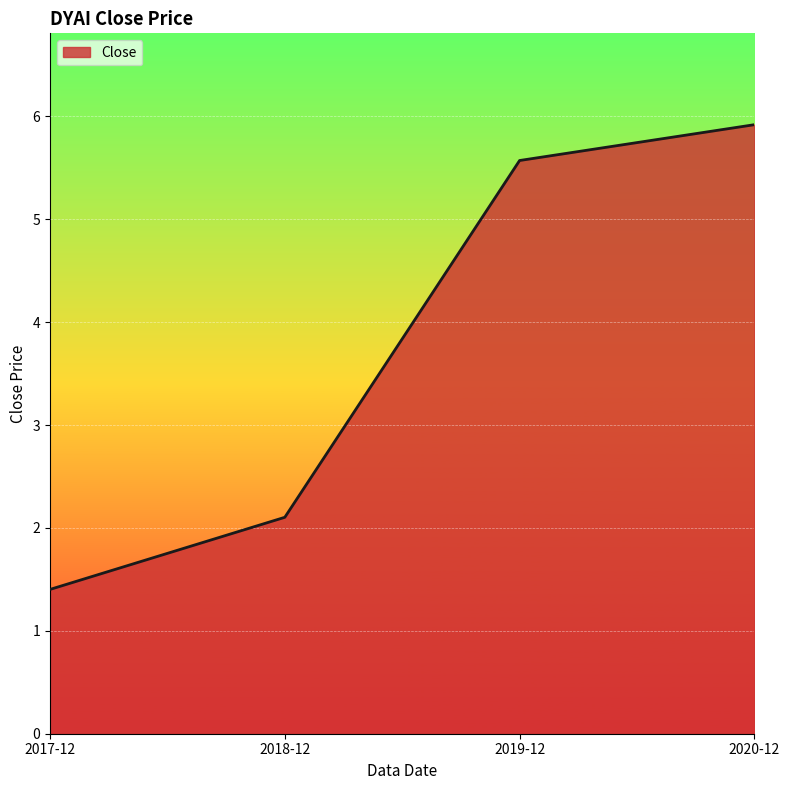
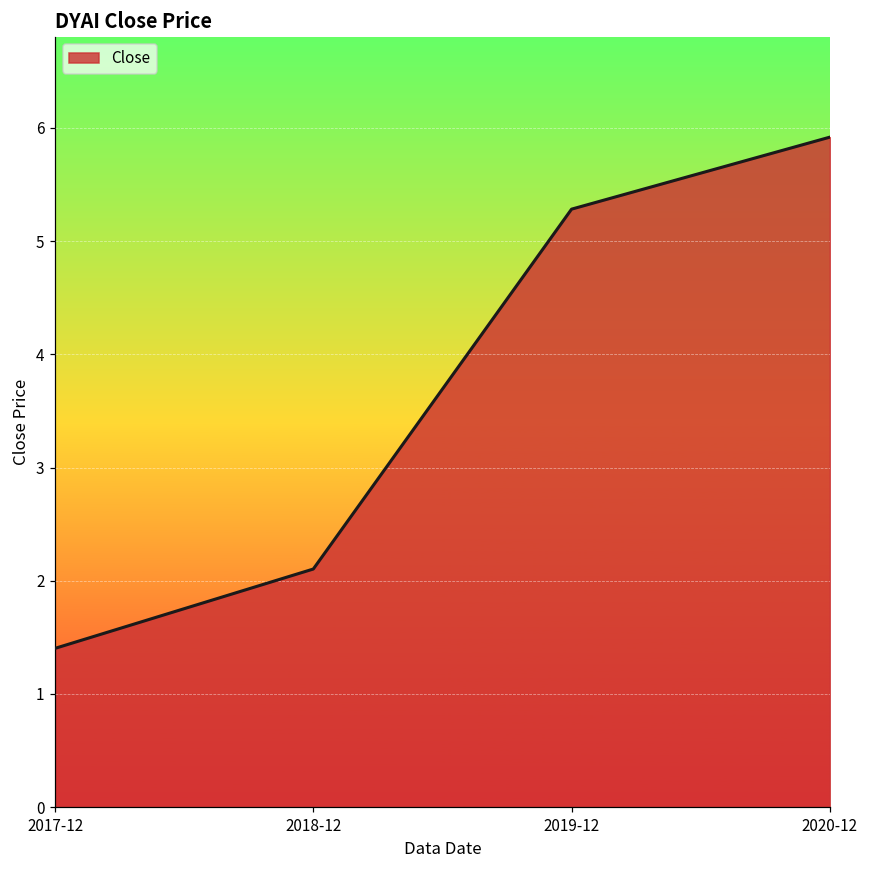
2019-12: 5.57 -> 5.28
